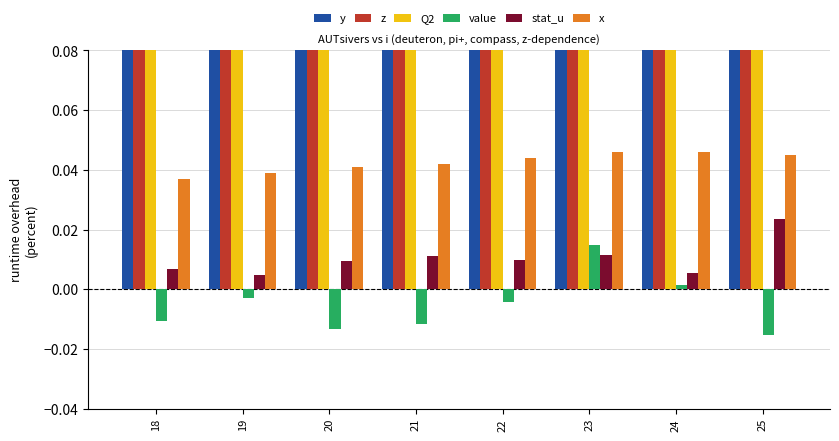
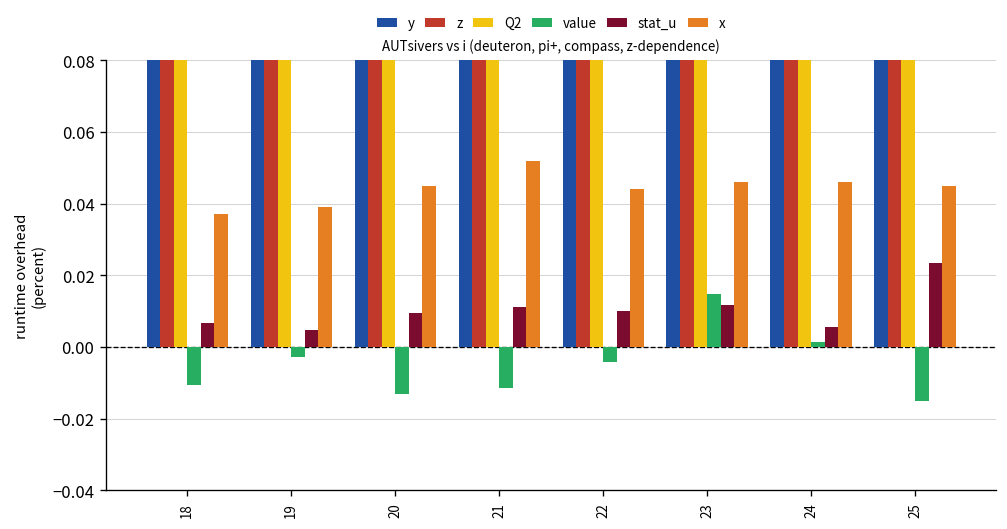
x, 20: 0.041 -> 0.045
x, 21: 0.042 -> 0.052
